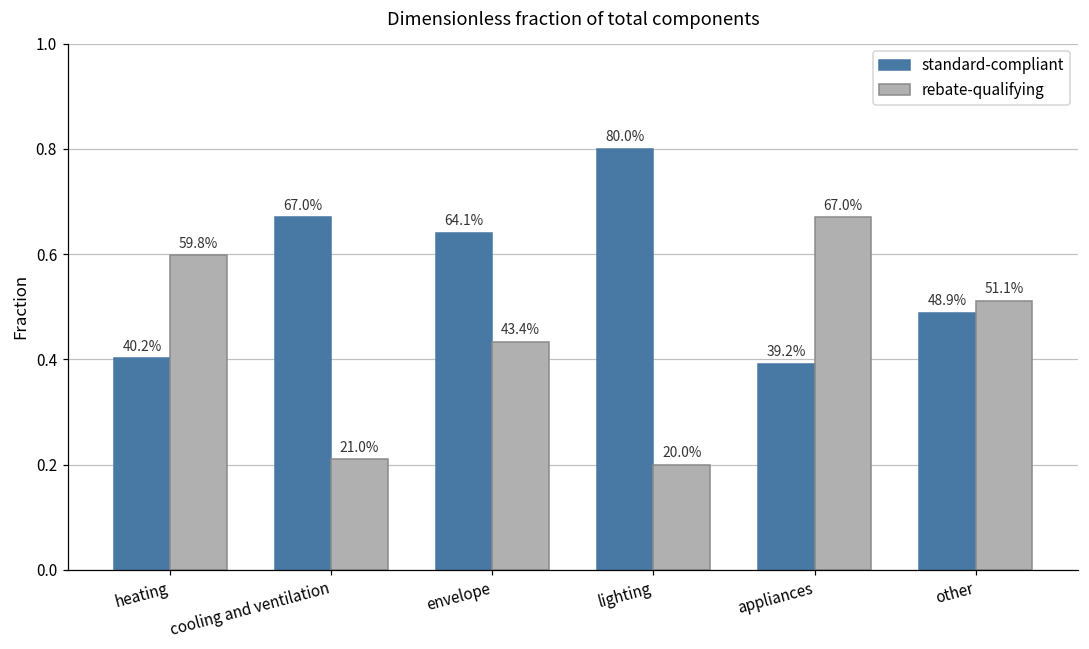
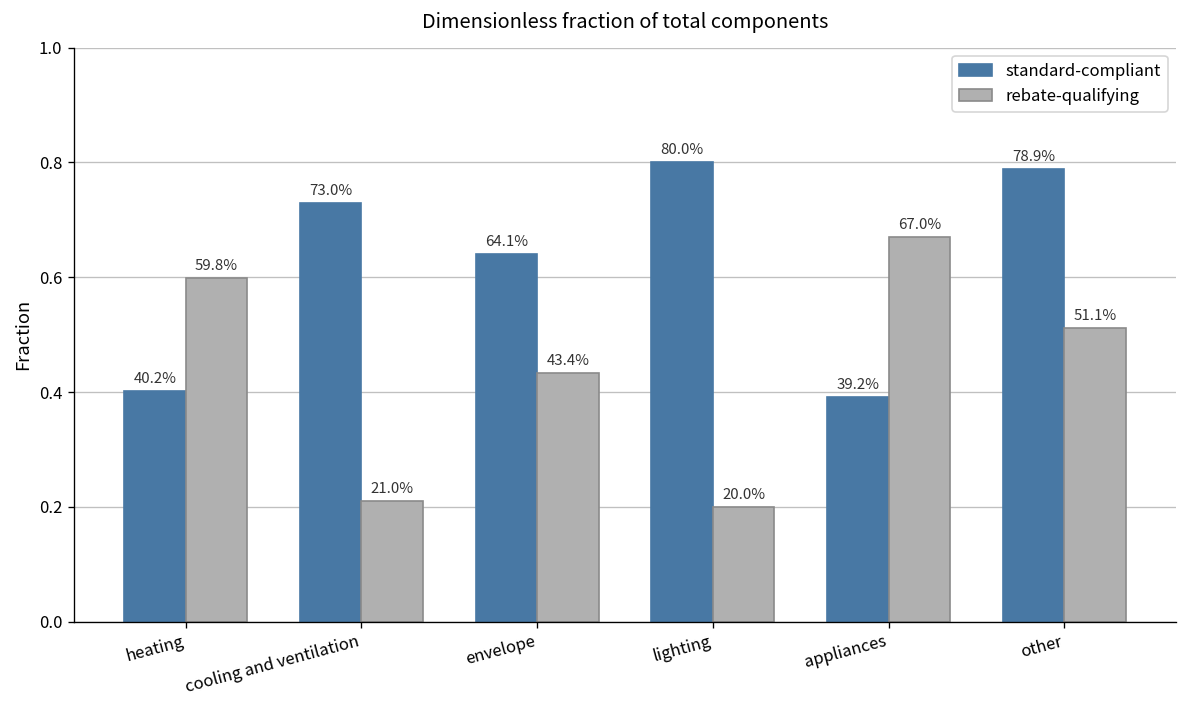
standard-compliant, cooling and ventilation: 67.0% -> 73.0%
standard-compliant, other: 48.9% -> 78.9%
